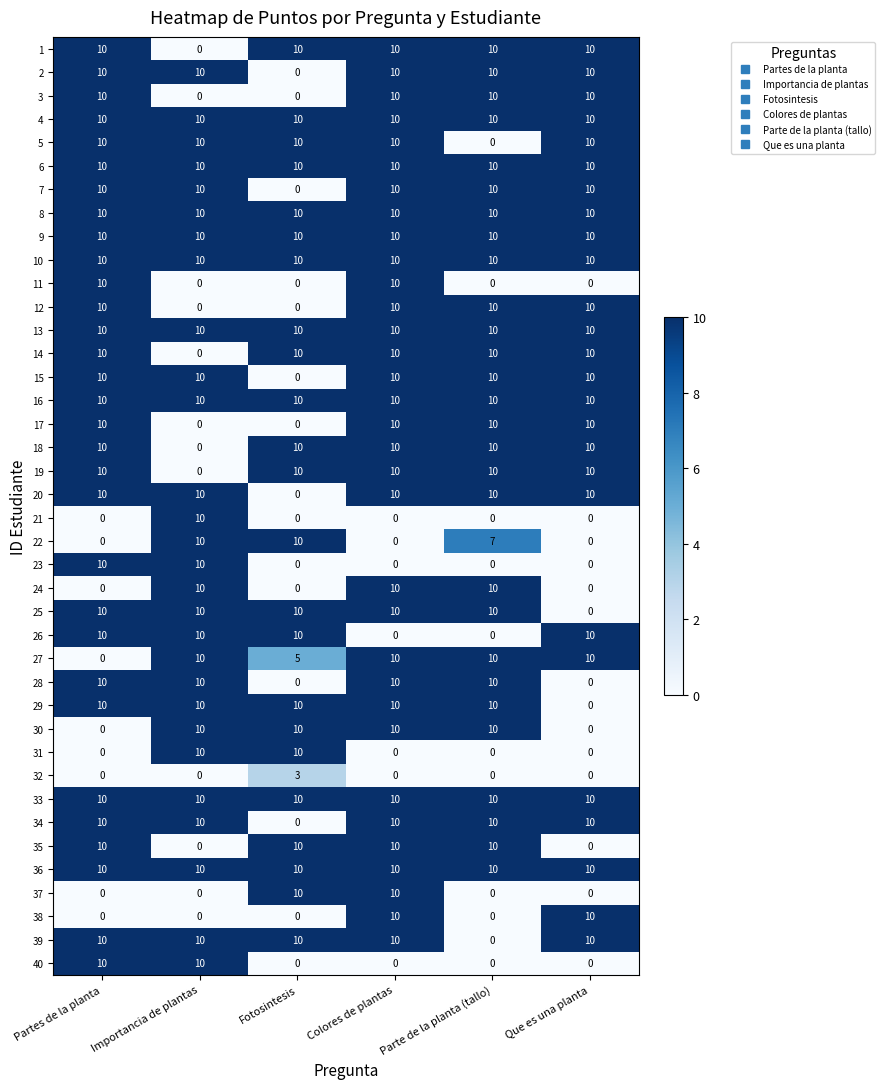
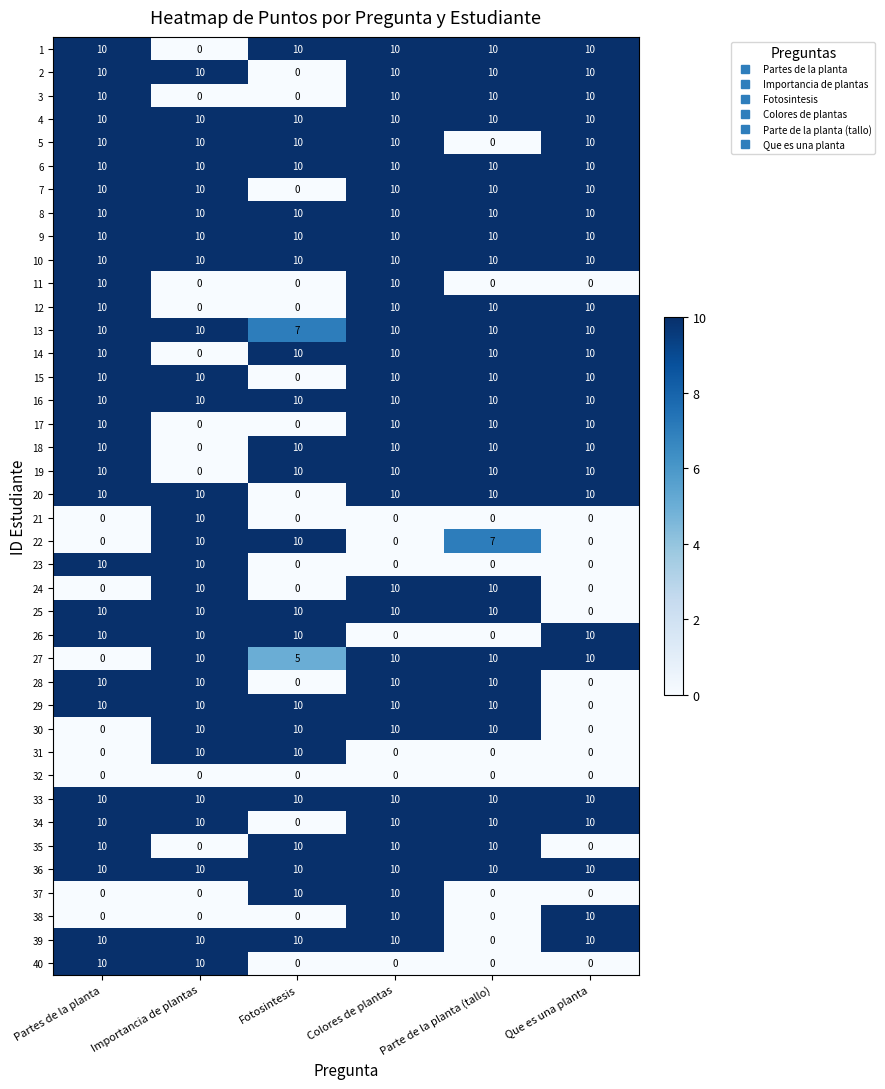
13, Fotosintesis: 10 -> 7
32, Fotosintesis: 3 -> 0
